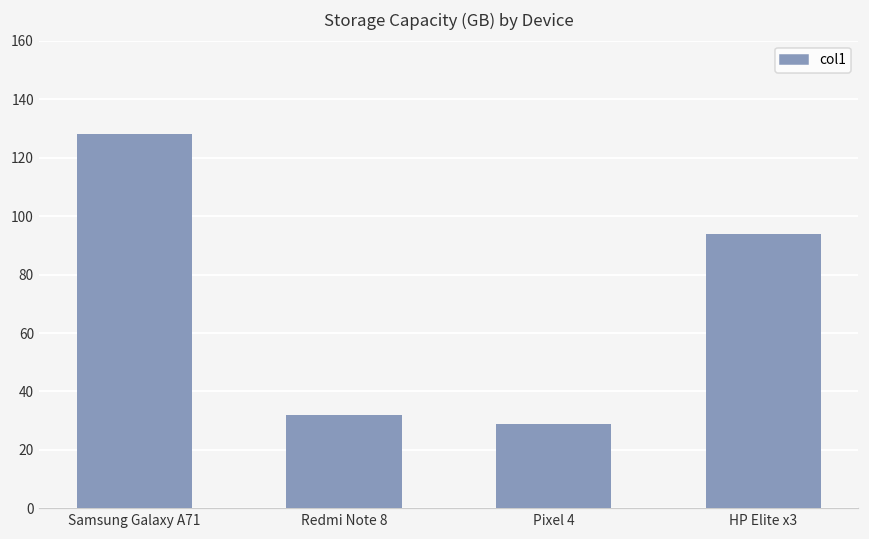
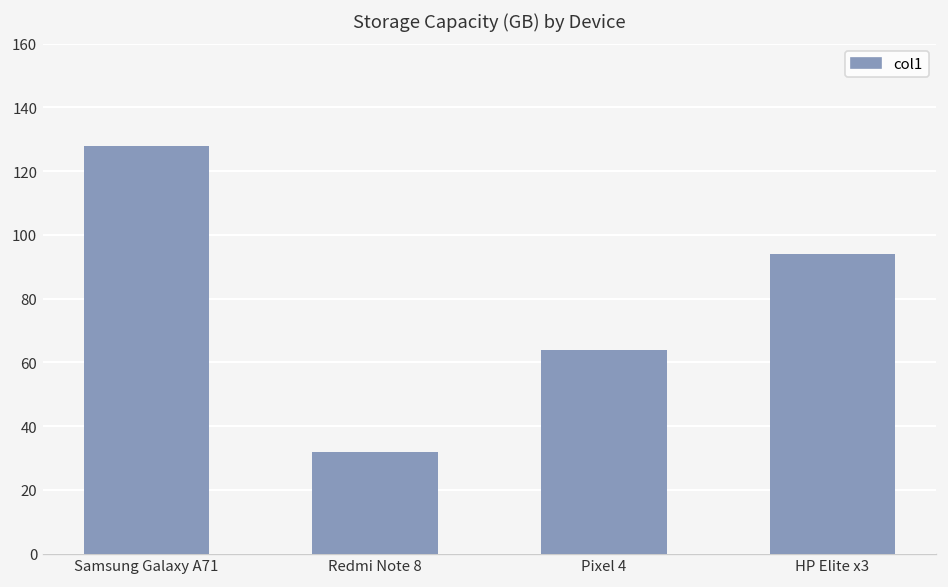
Pixel 4: 29 -> 64
